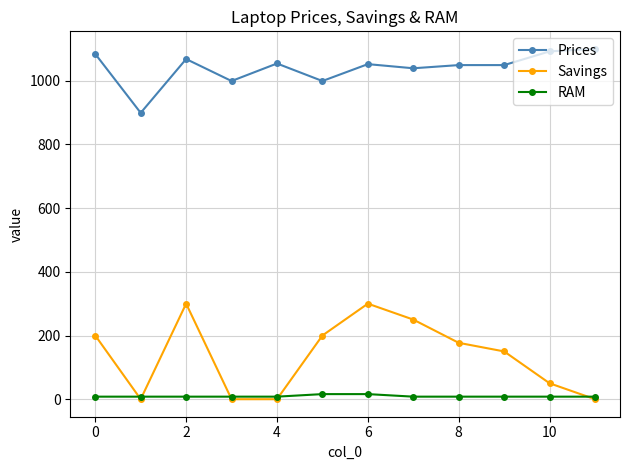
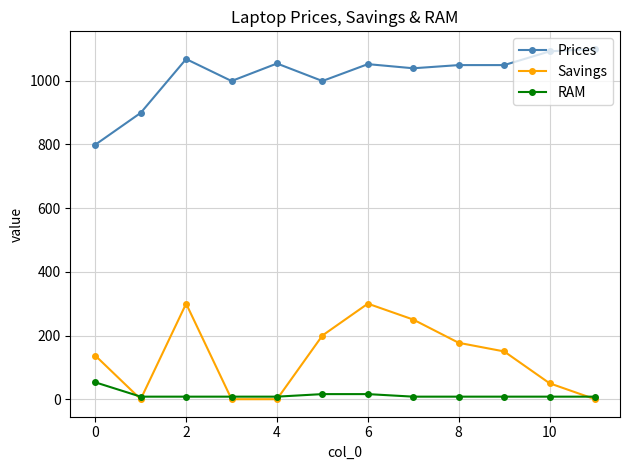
Prices, 0: 1080 -> 800
Savings, 0: 200 -> 140
RAM, 0: 10 -> 50
